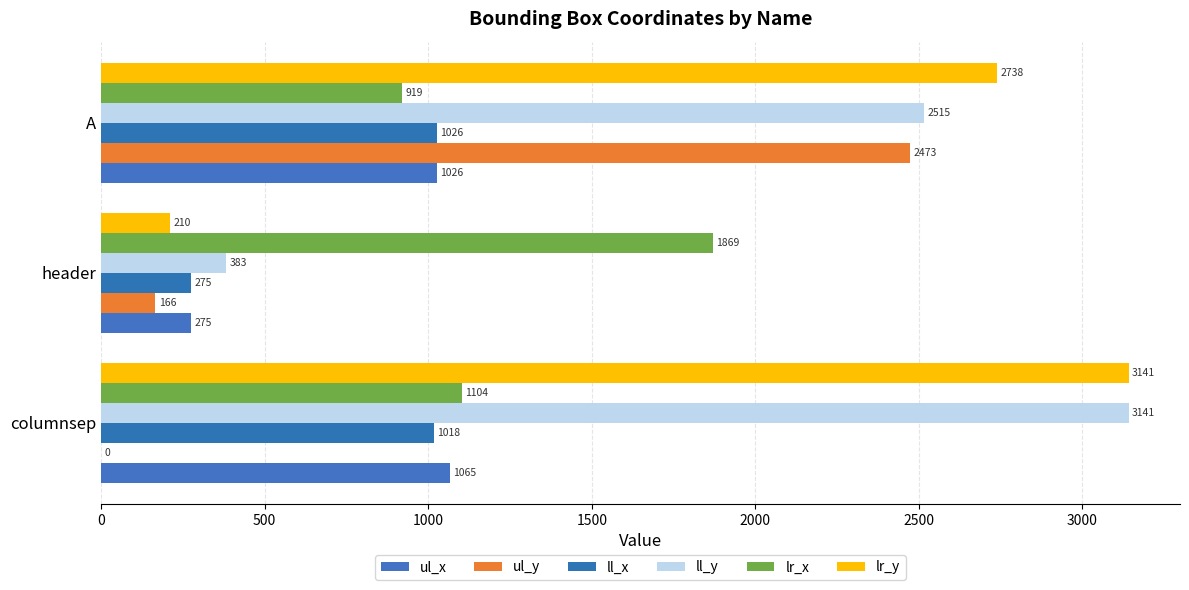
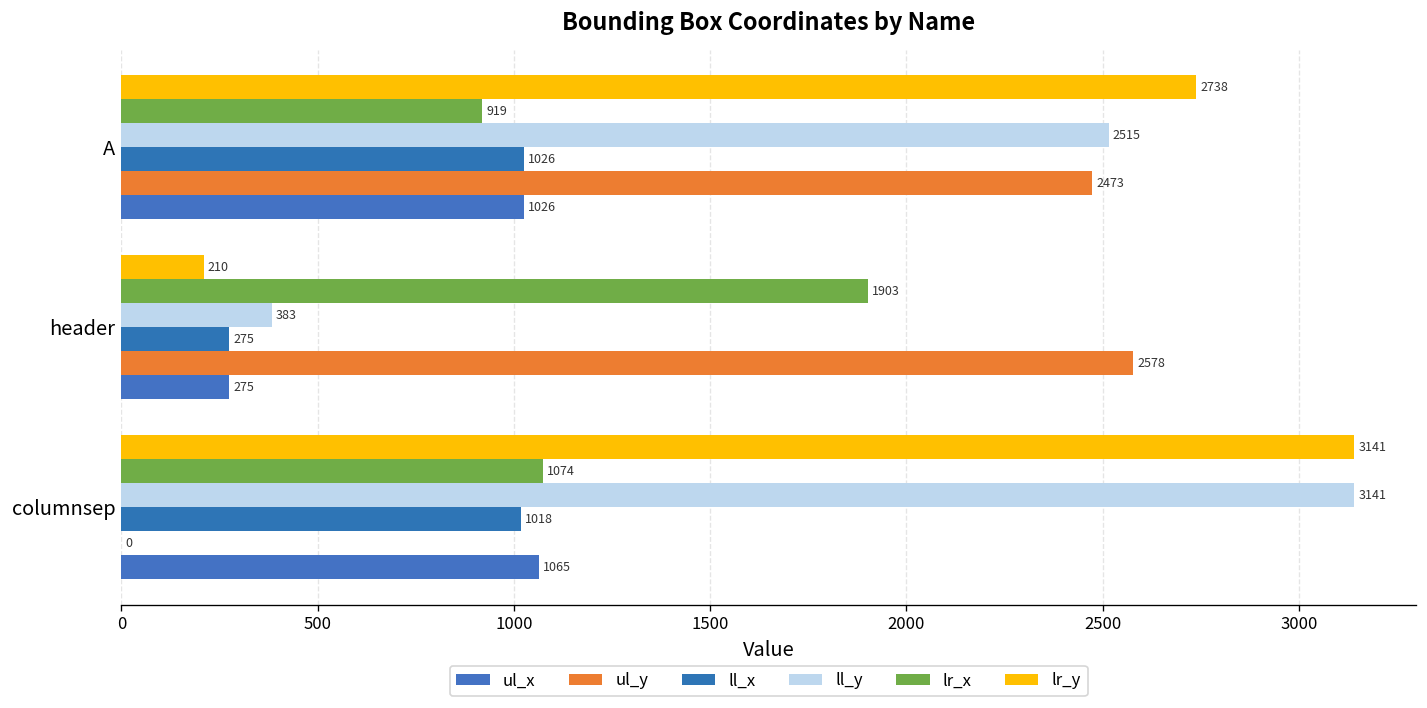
lr_x, header: 1869 -> 1903
ul_y, header: 166 -> 2578
lr_x, columnsep: 1104 -> 1074
